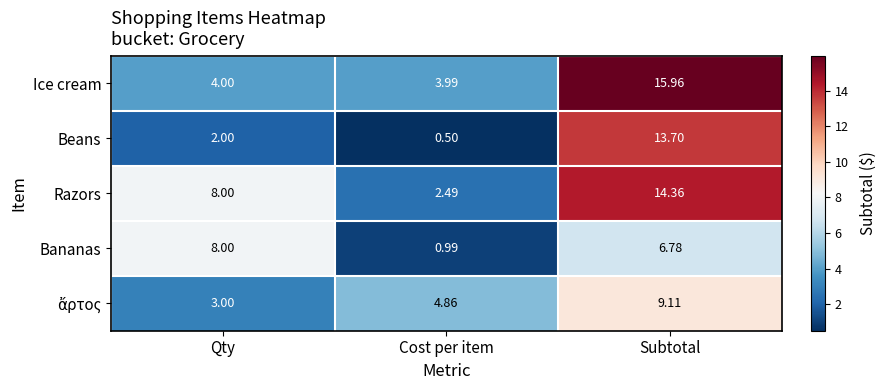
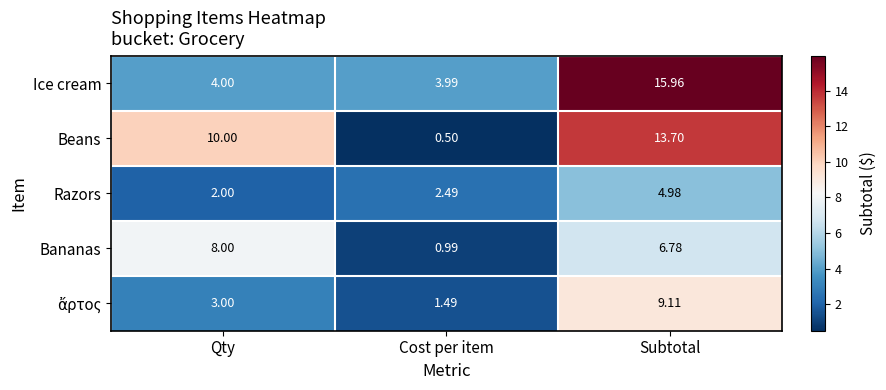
Beans, Qty: 2.00 -> 10.00
Razors, Qty: 8.00 -> 2.00
Razors, Subtotal: 14.36 -> 4.98
ἄρτος, Cost per item: 4.86 -> 1.49
